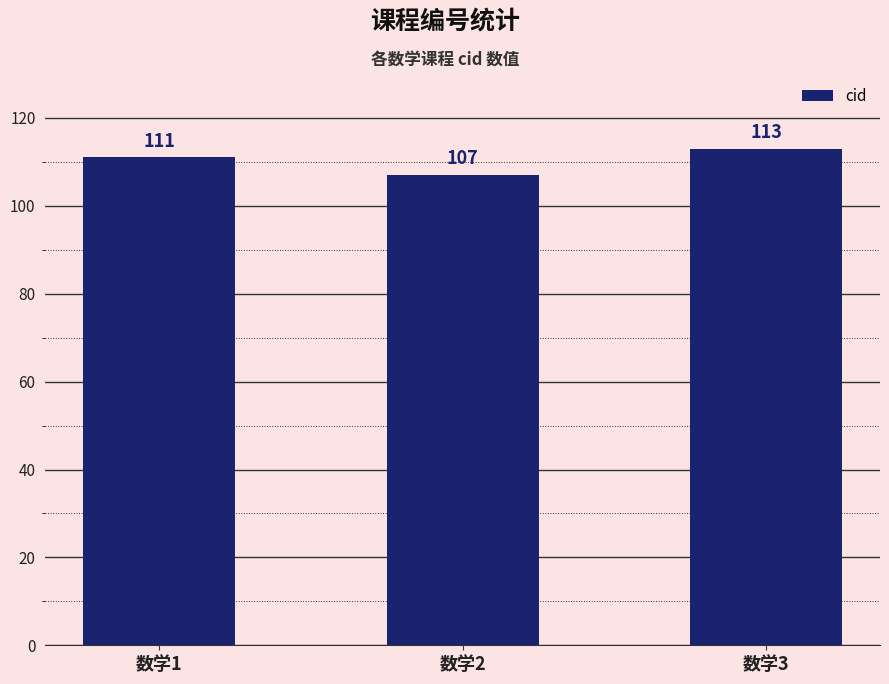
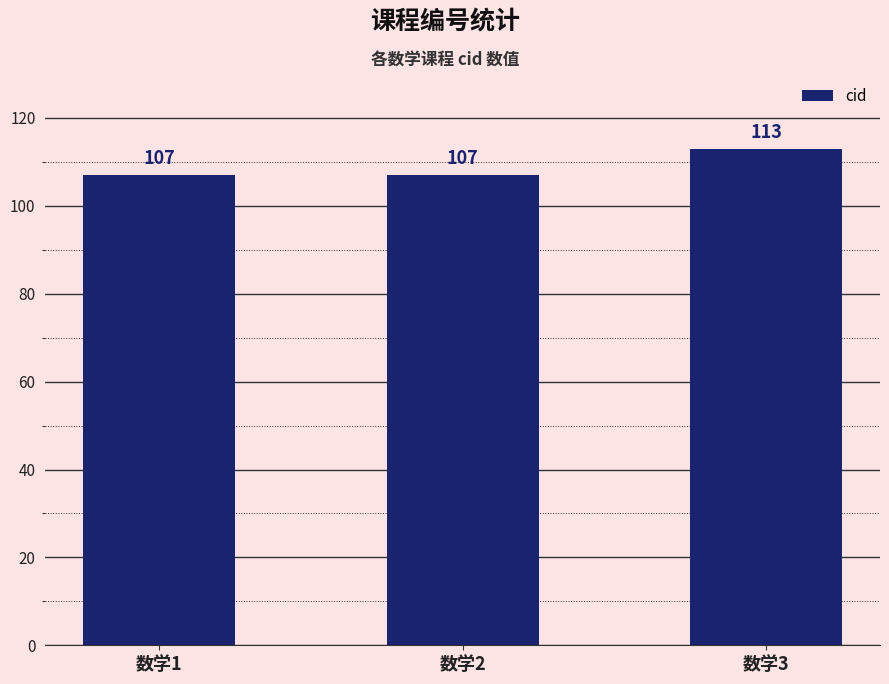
数学1: 111 -> 107
